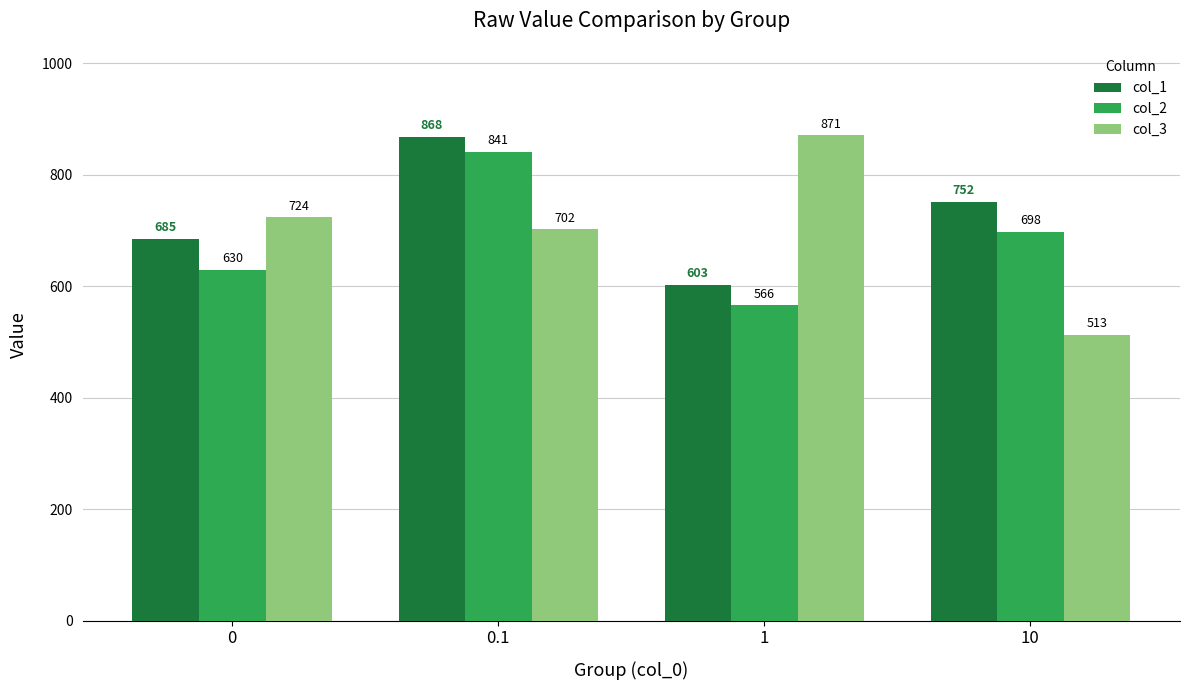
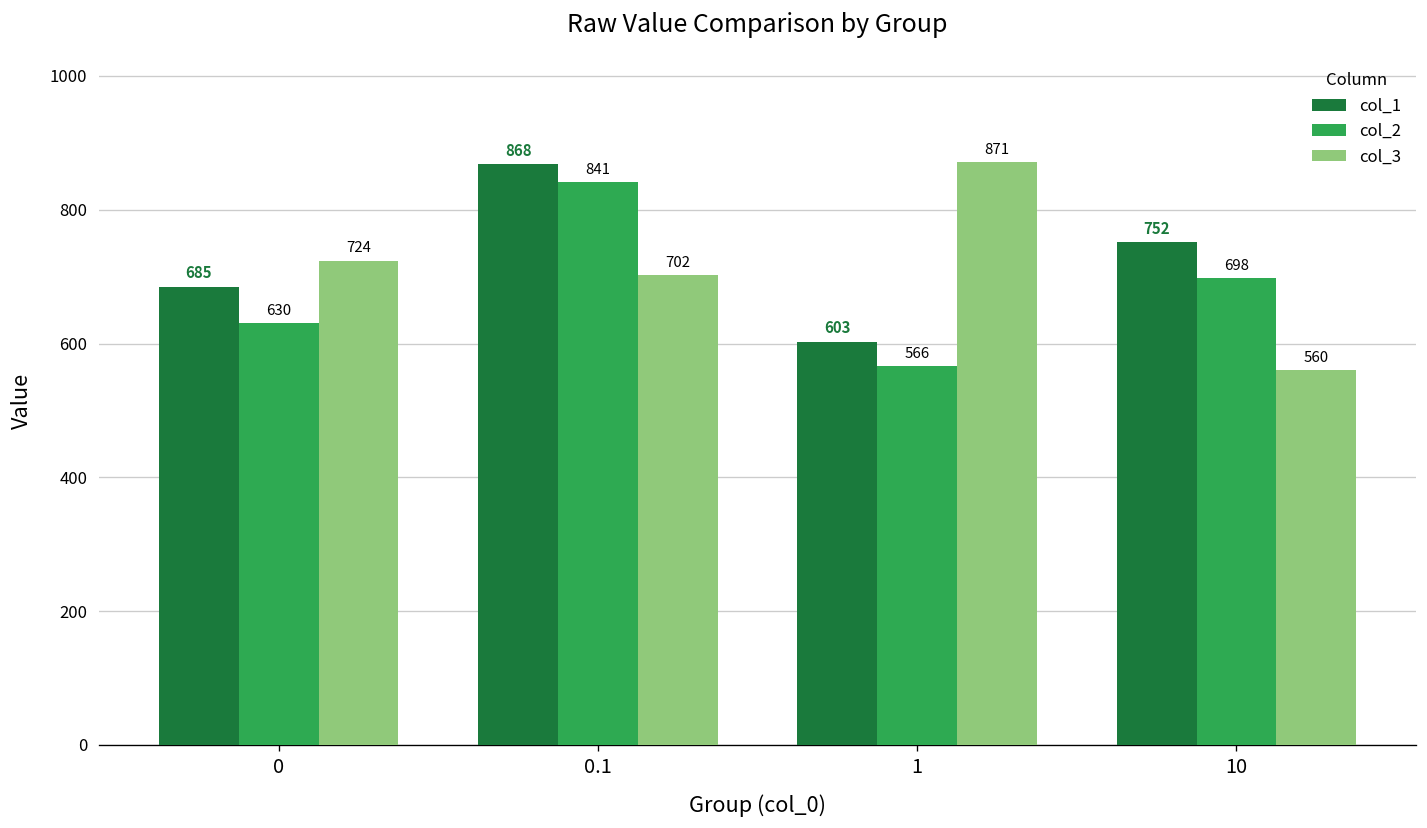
col_3, 10: 513 -> 560
